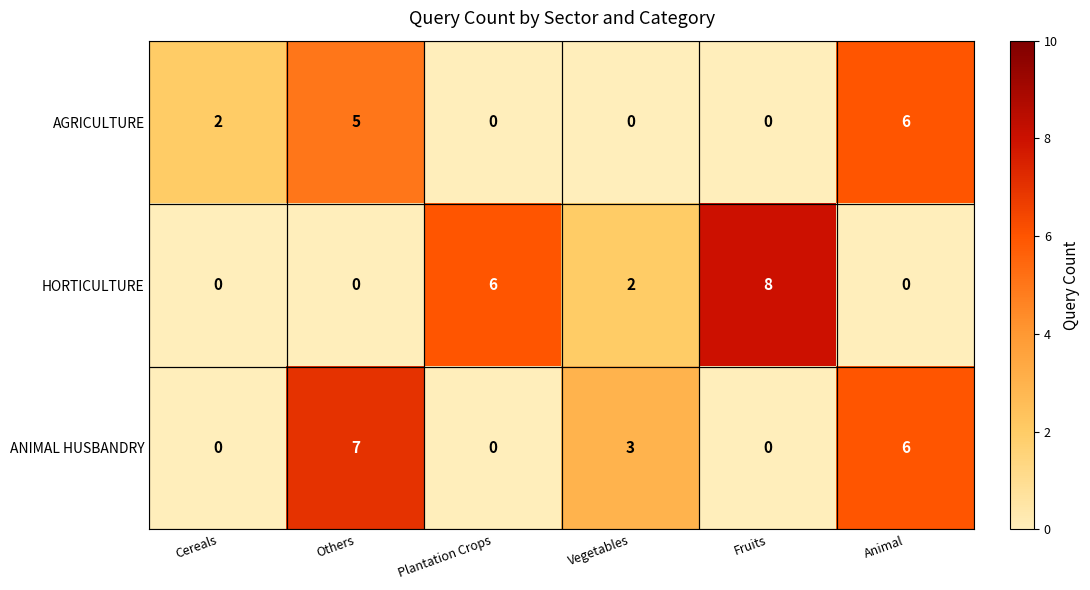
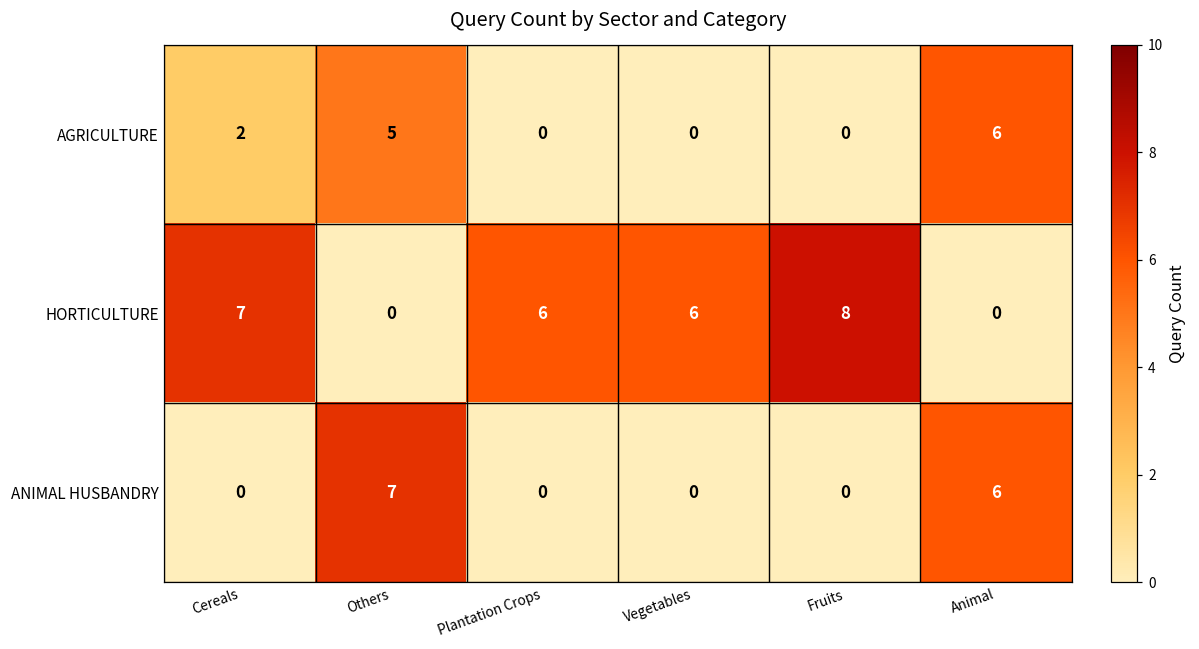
HORTICULTURE, Cereals: 0 -> 7
HORTICULTURE, Vegetables: 2 -> 6
ANIMAL HUSBANDRY, Vegetables: 3 -> 0
